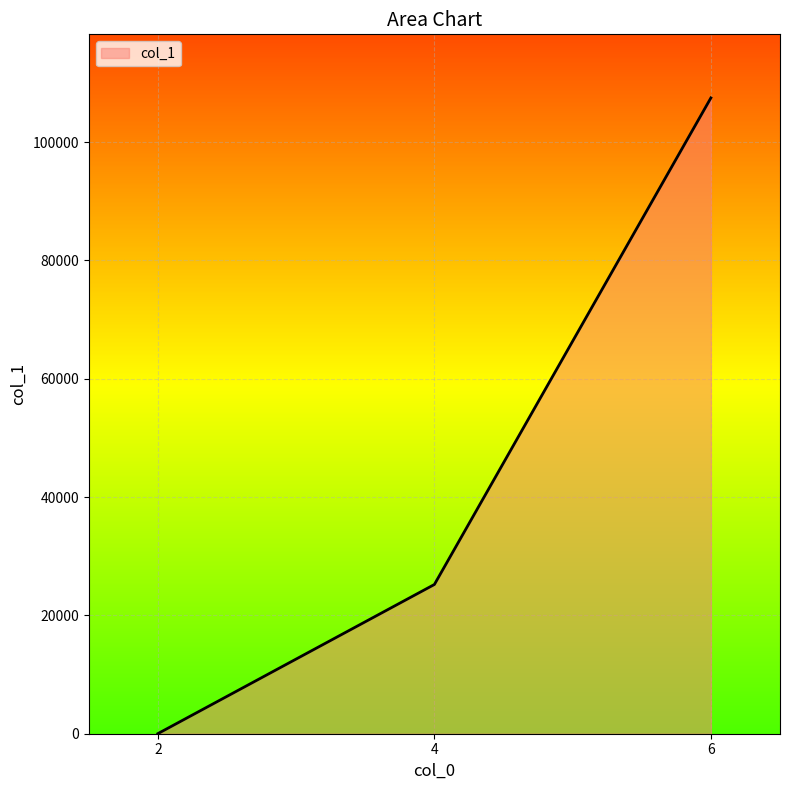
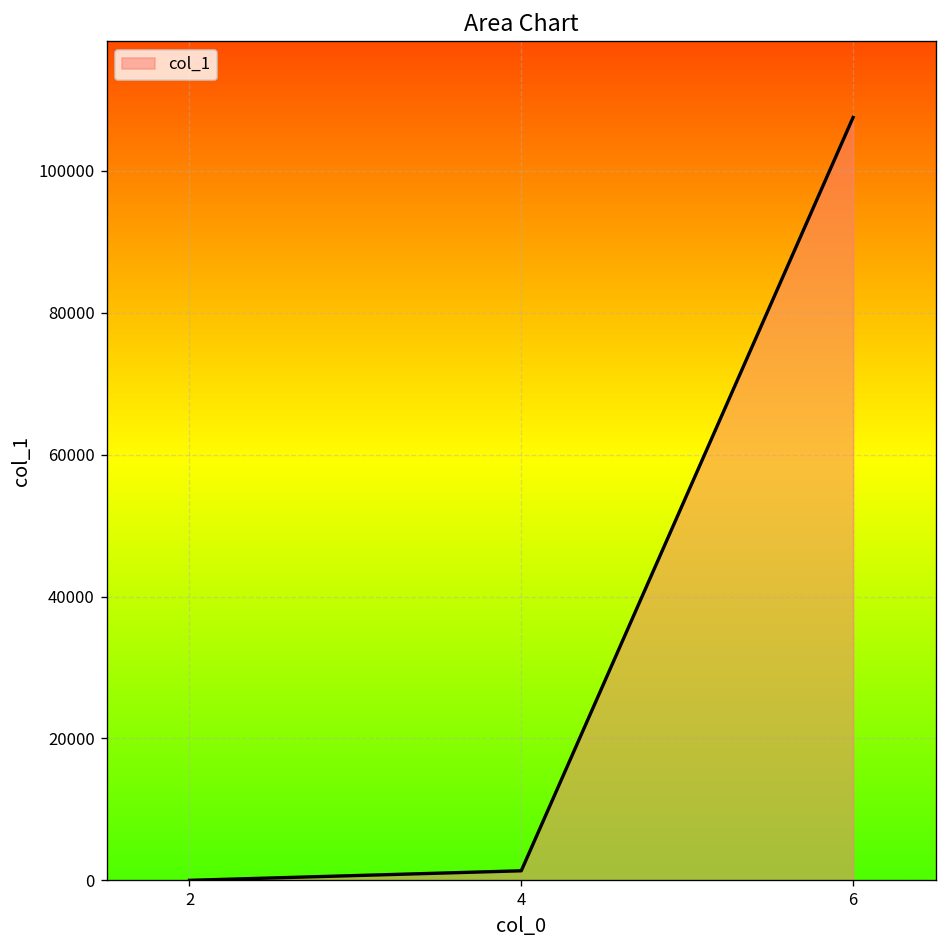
4: 25000 -> 1000
